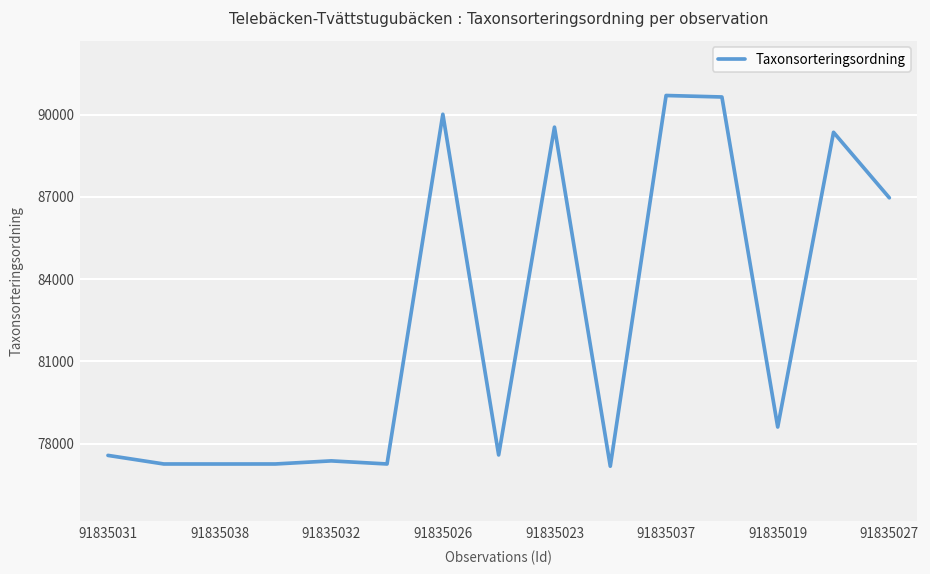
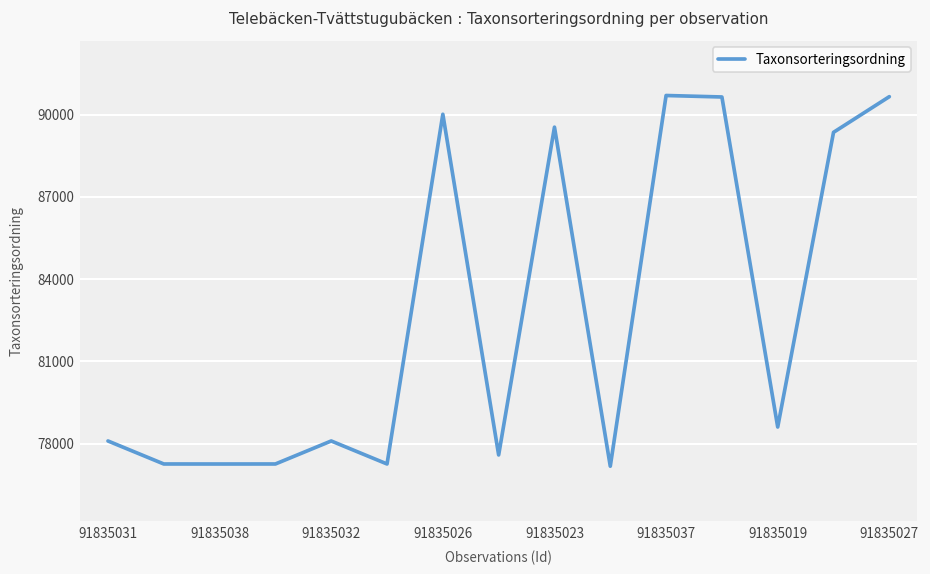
91835031: 77600 -> 78100
91835032: 77400 -> 78100
91835027: 87000 -> 90700
